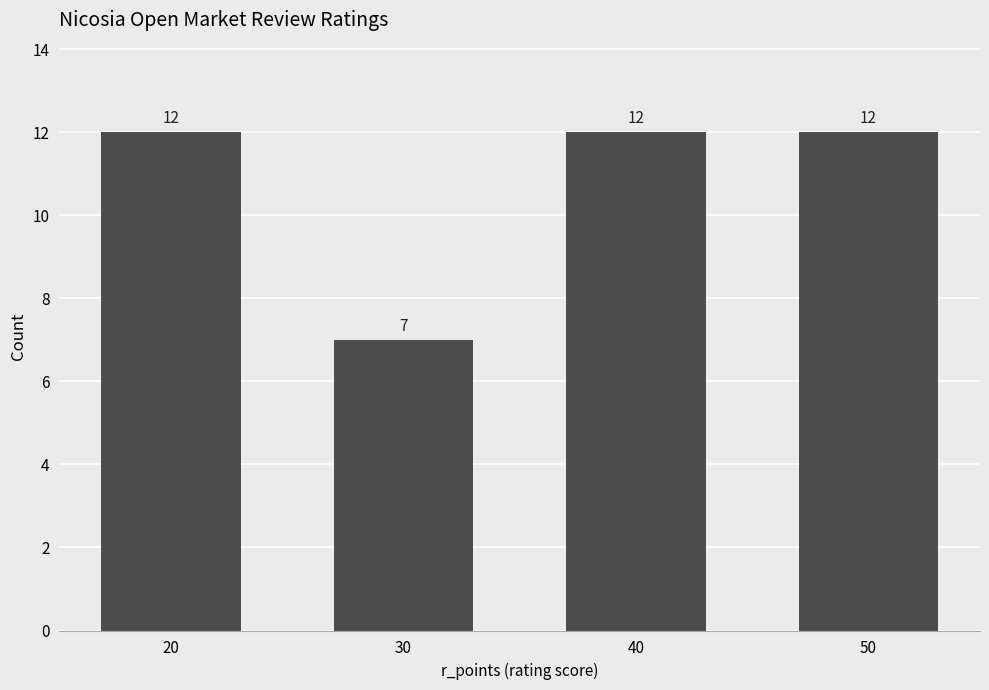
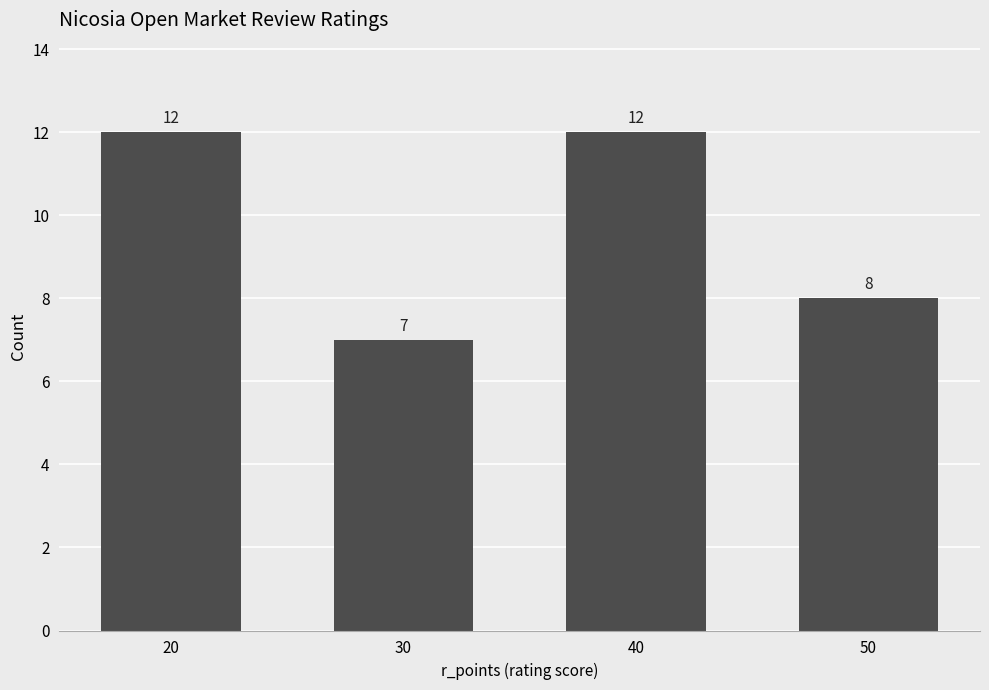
50: 12 -> 8
